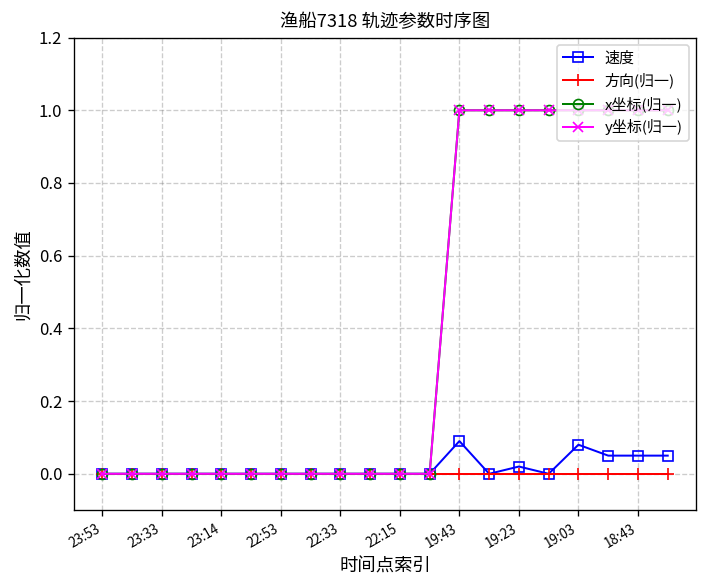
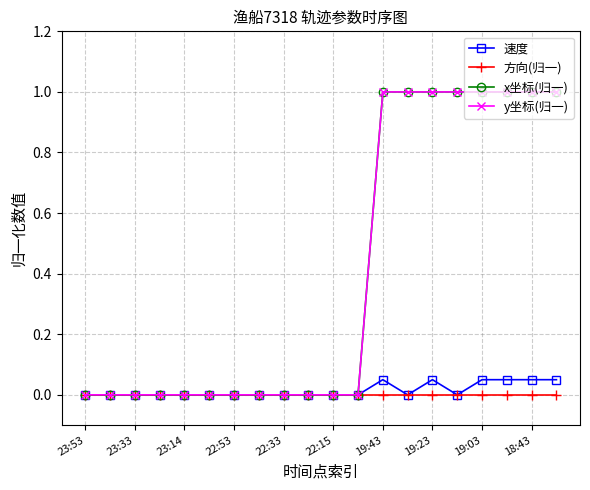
速度, 19:43: 0.09 -> 0.05
速度, 19:23: 0.02 -> 0.05
速度, 19:03: 0.08 -> 0.05
